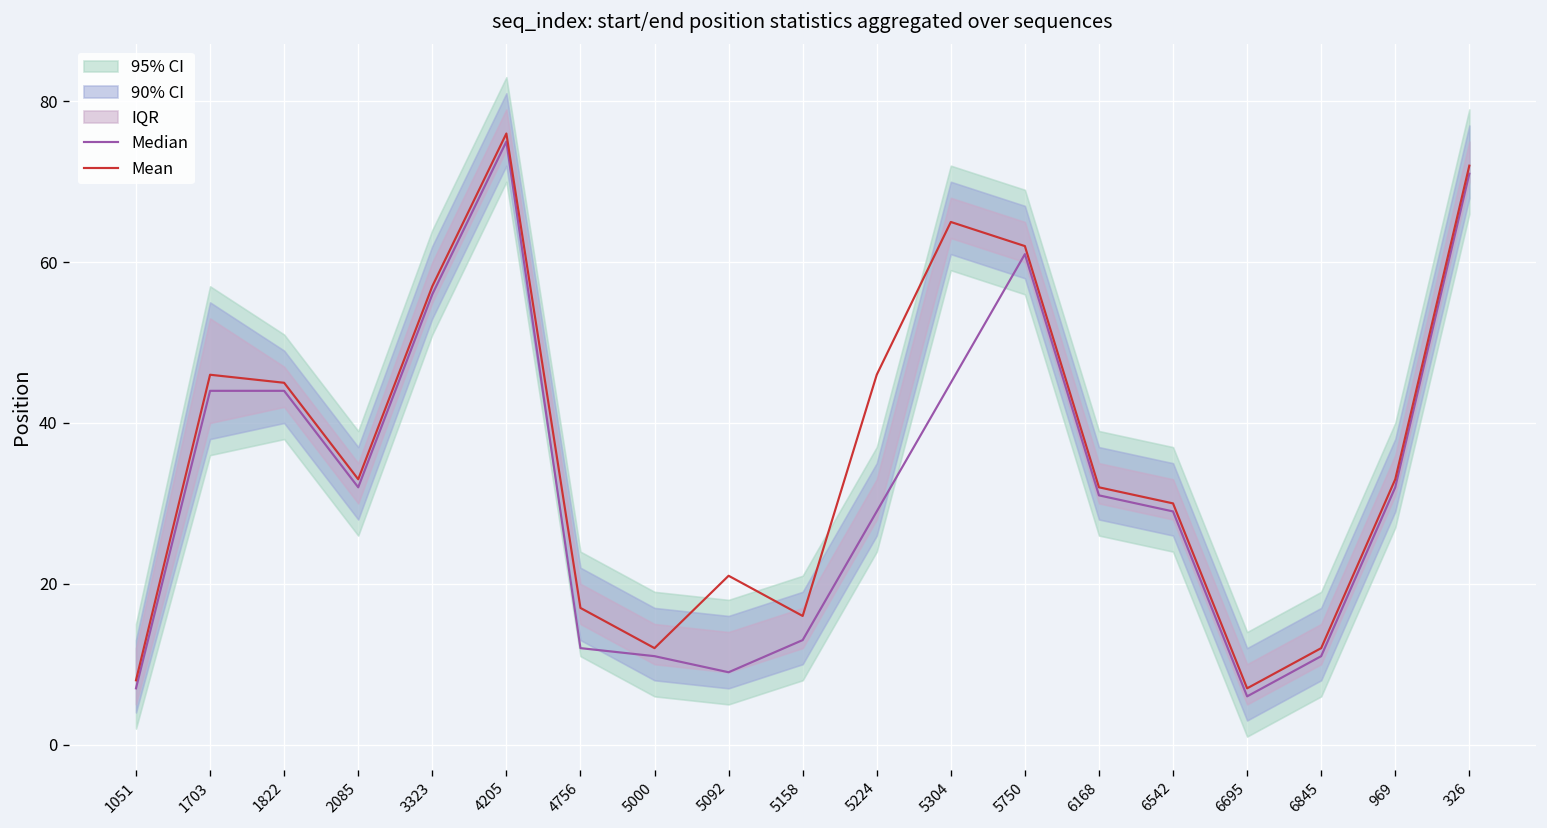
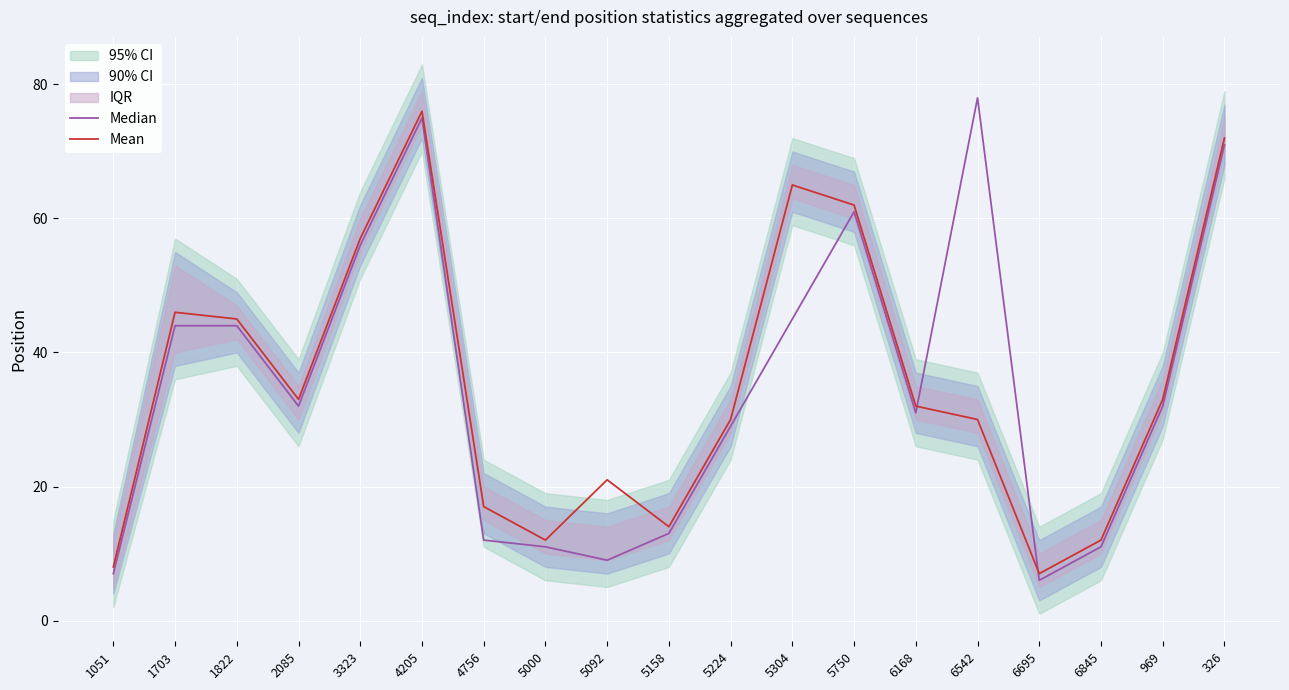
Mean, 5158: 16 -> 14
Mean, 5224: 46 -> 30
Median, 6542: 29 -> 78
